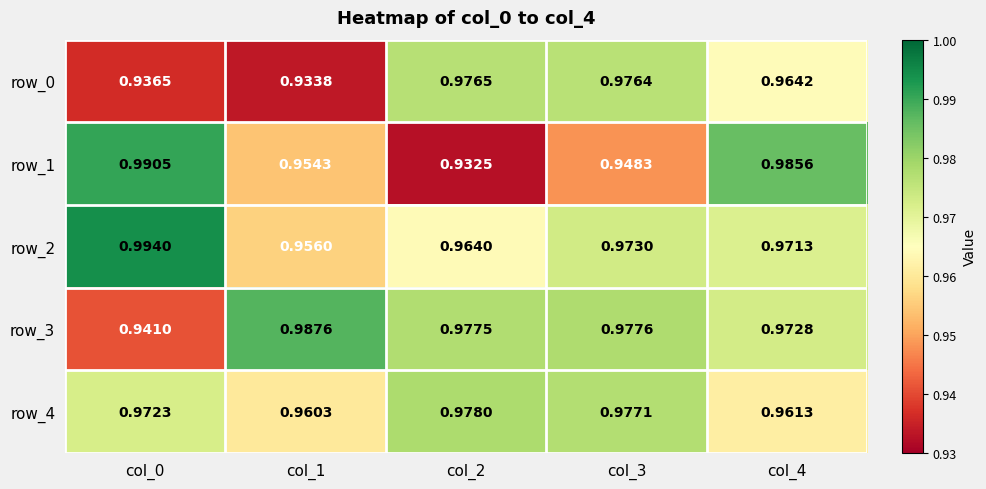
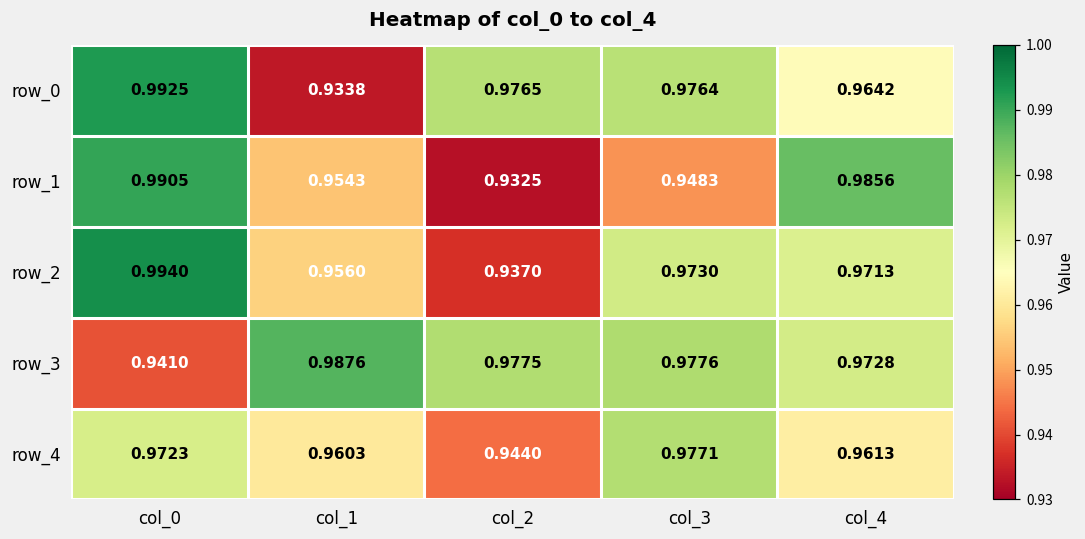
row_0, col_0: 0.9365 -> 0.9925
row_2, col_2: 0.9640 -> 0.9370
row_4, col_2: 0.9780 -> 0.9440
